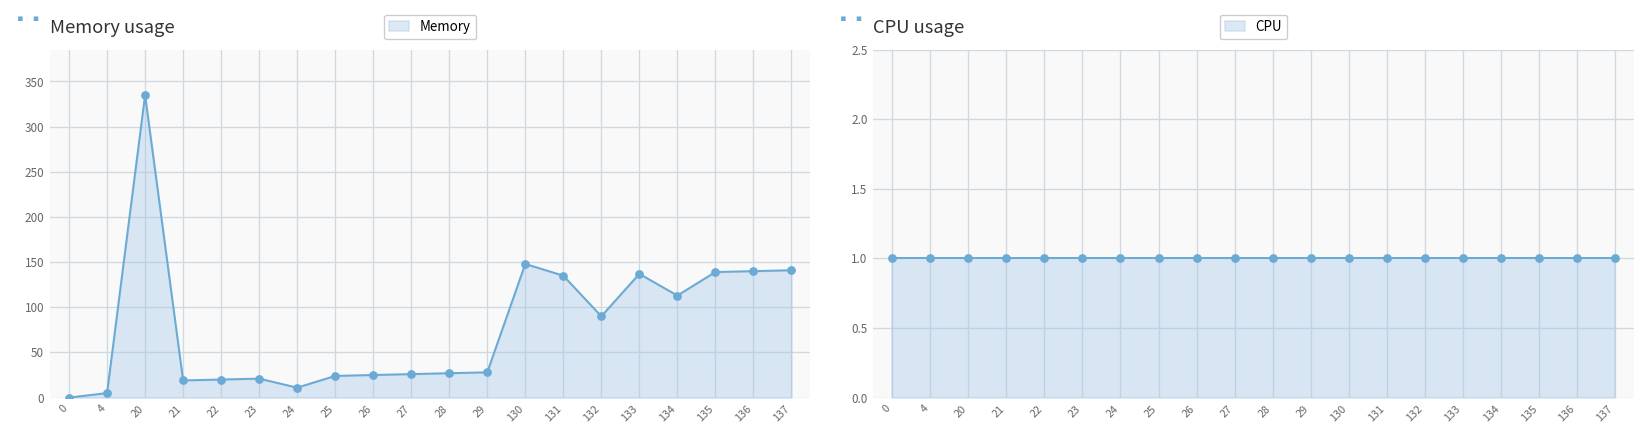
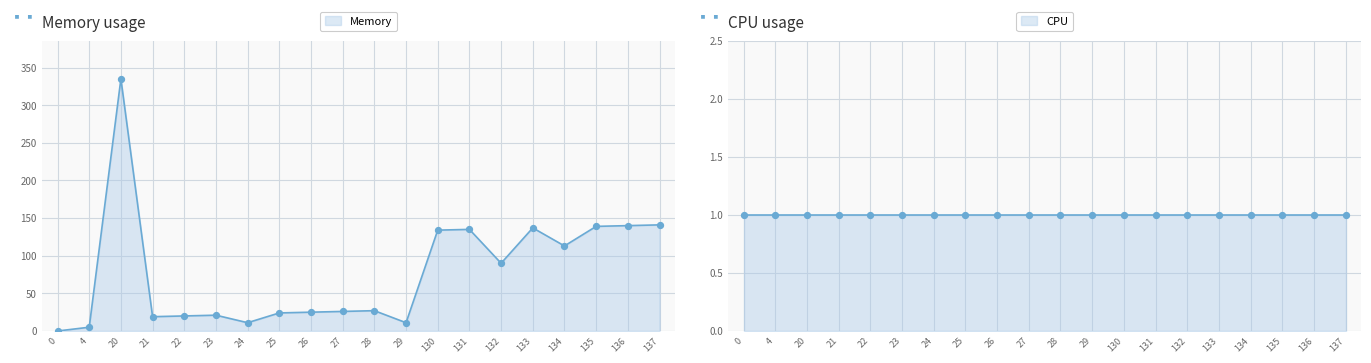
Memory usage, 29: 30 -> 10
Memory usage, 130: 150 -> 130
